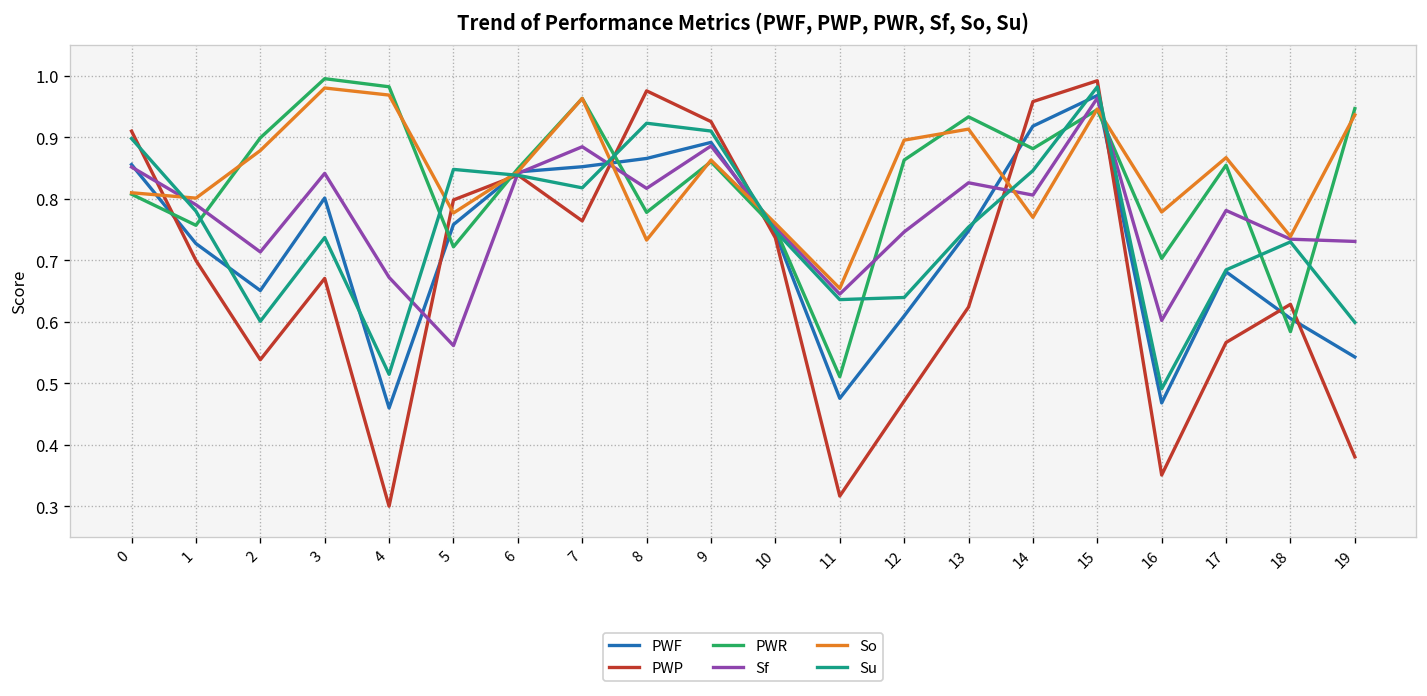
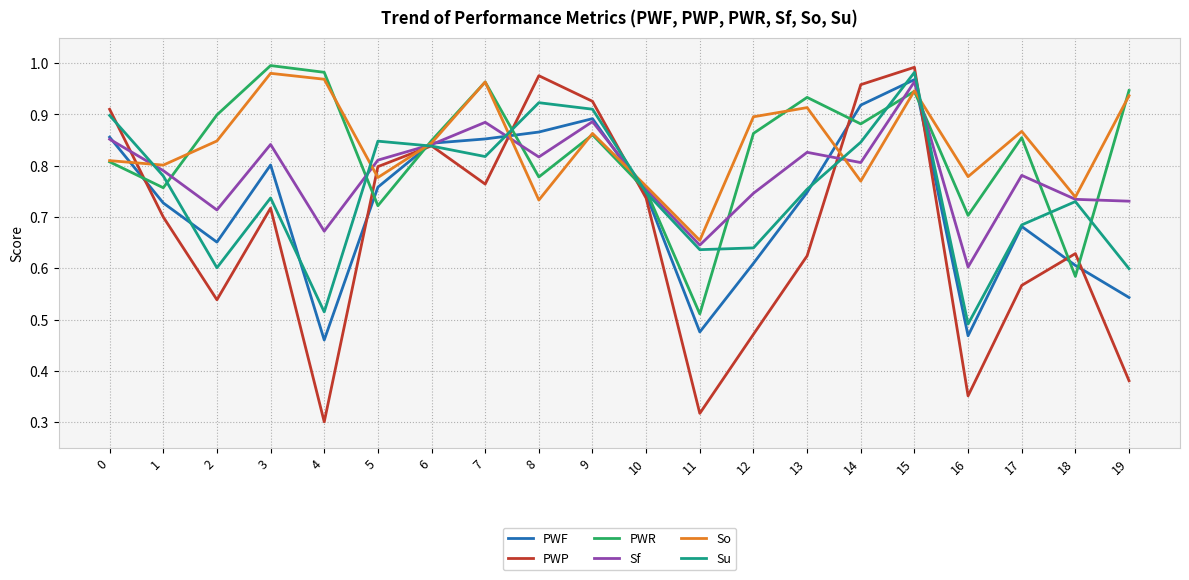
So, 2: 0.88 -> 0.85
PWP, 3: 0.67 -> 0.72
Sf, 5: 0.56 -> 0.81
